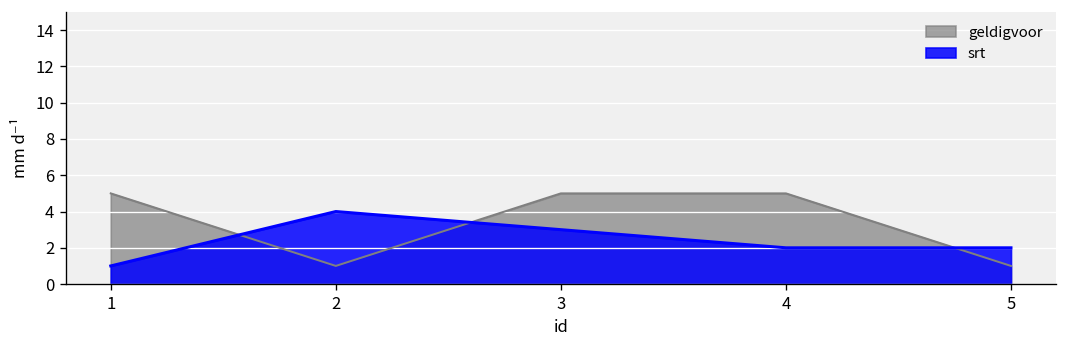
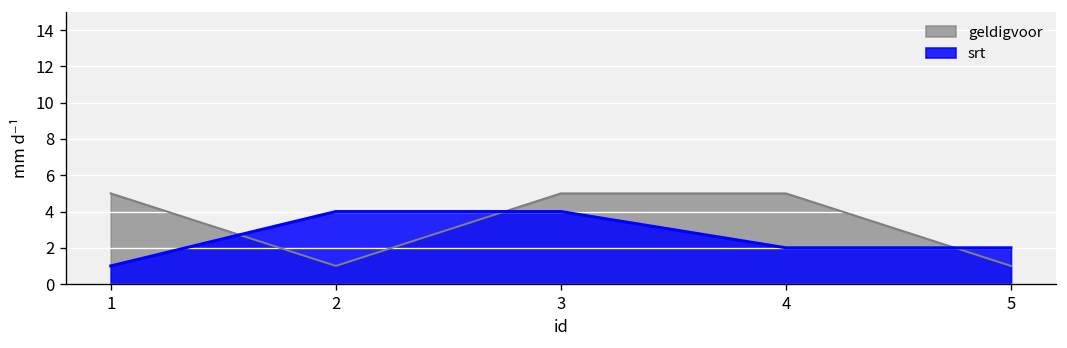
srt, 3: 3 -> 4
